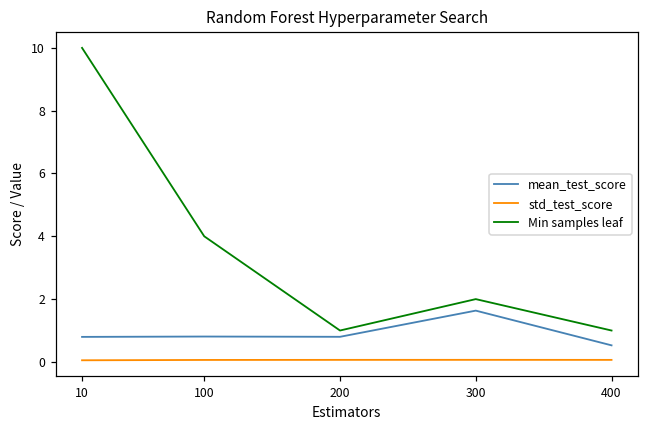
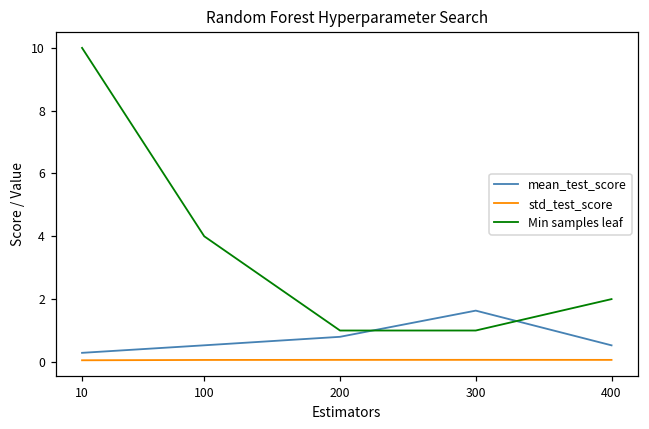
mean_test_score, 10: 0.8 -> 0.3
mean_test_score, 100: 0.8 -> 0.5
Min samples leaf, 300: 2 -> 1
Min samples leaf, 400: 1 -> 2
